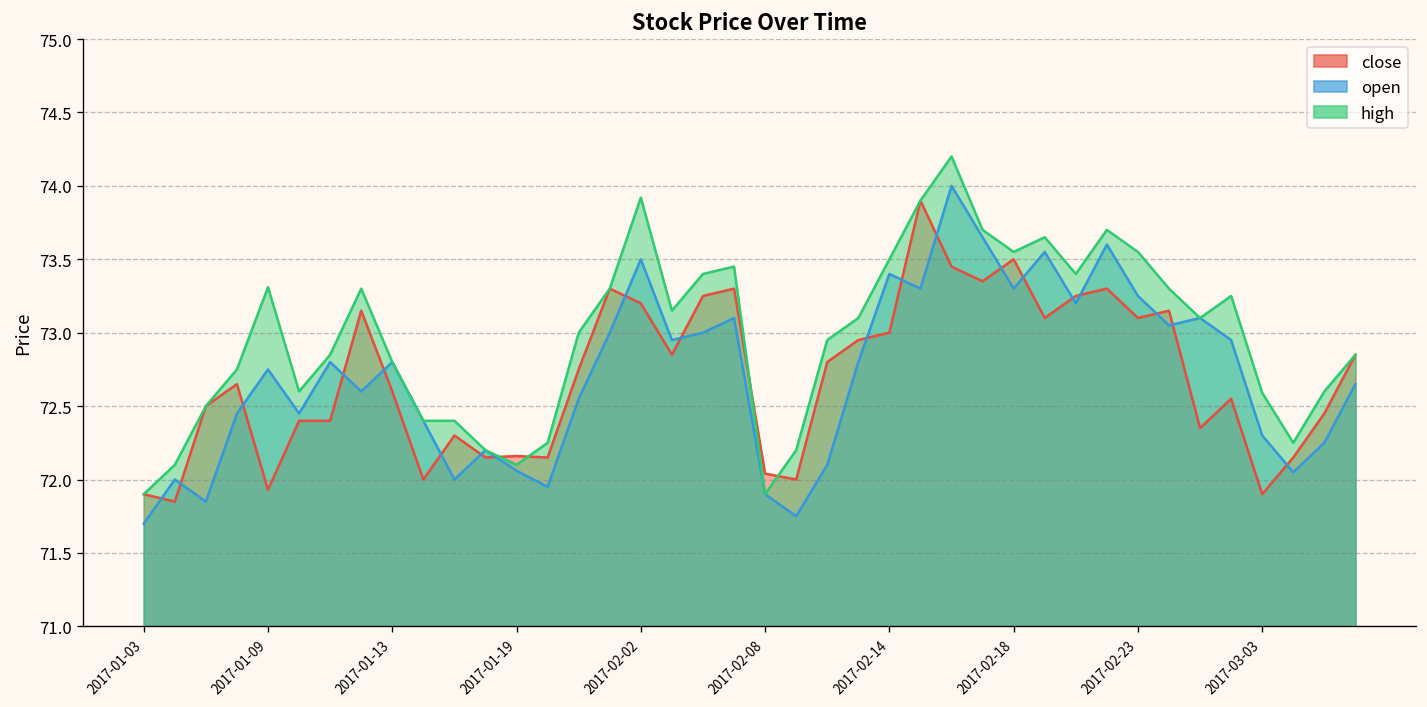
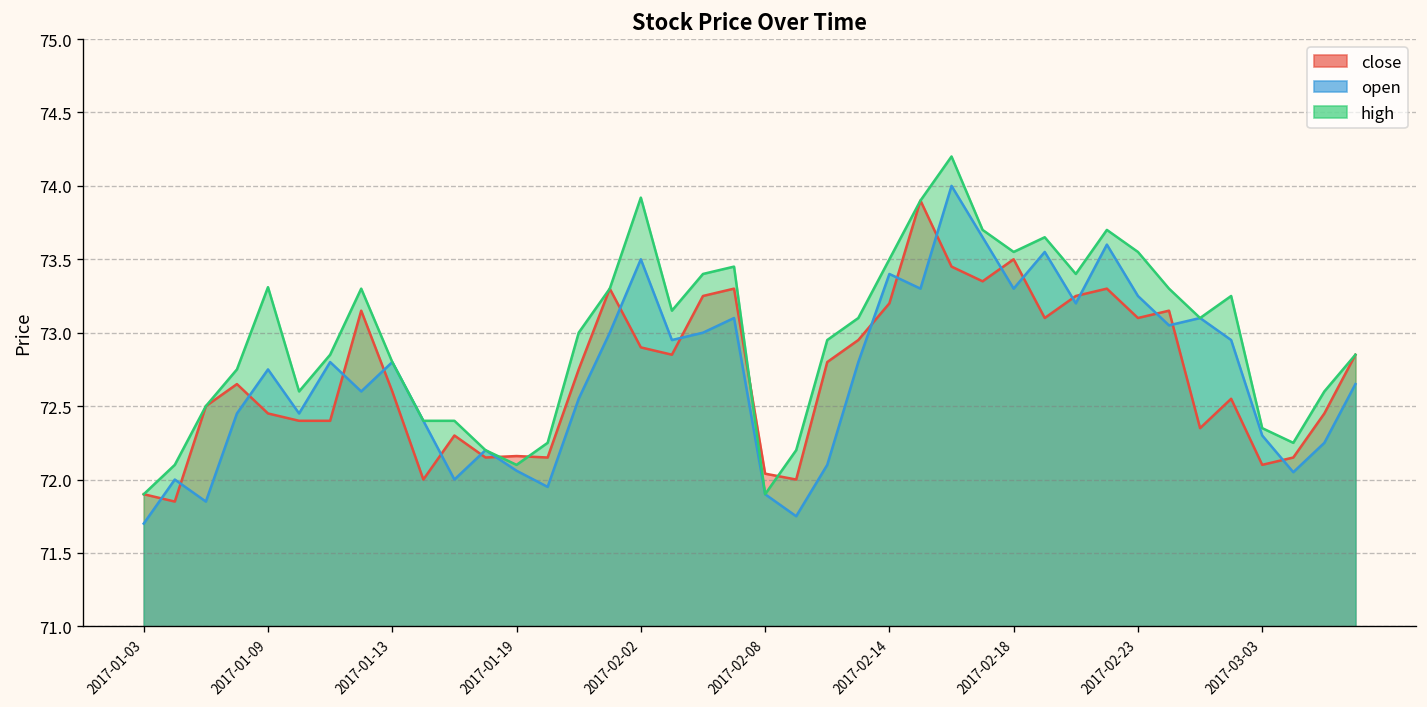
close, 2017-01-09: 71.93 -> 72.45
close, 2017-02-02: 73.2 -> 72.9
close, 2017-02-14: 73.0 -> 73.2
close, 2017-03-03: 71.9 -> 72.1
high, 2017-03-03: 72.59 -> 72.35
